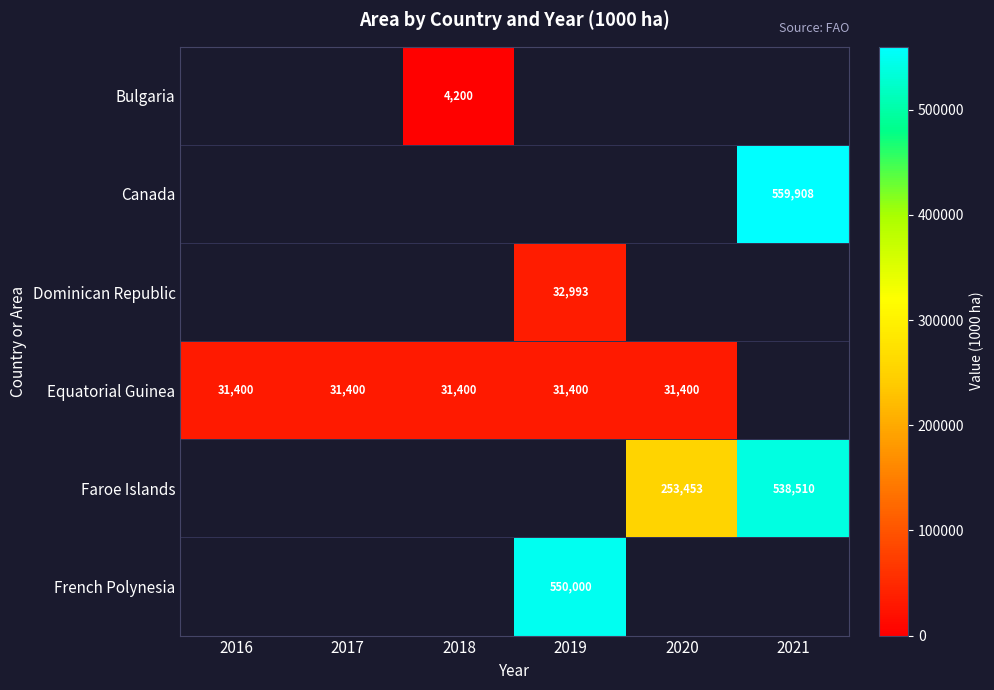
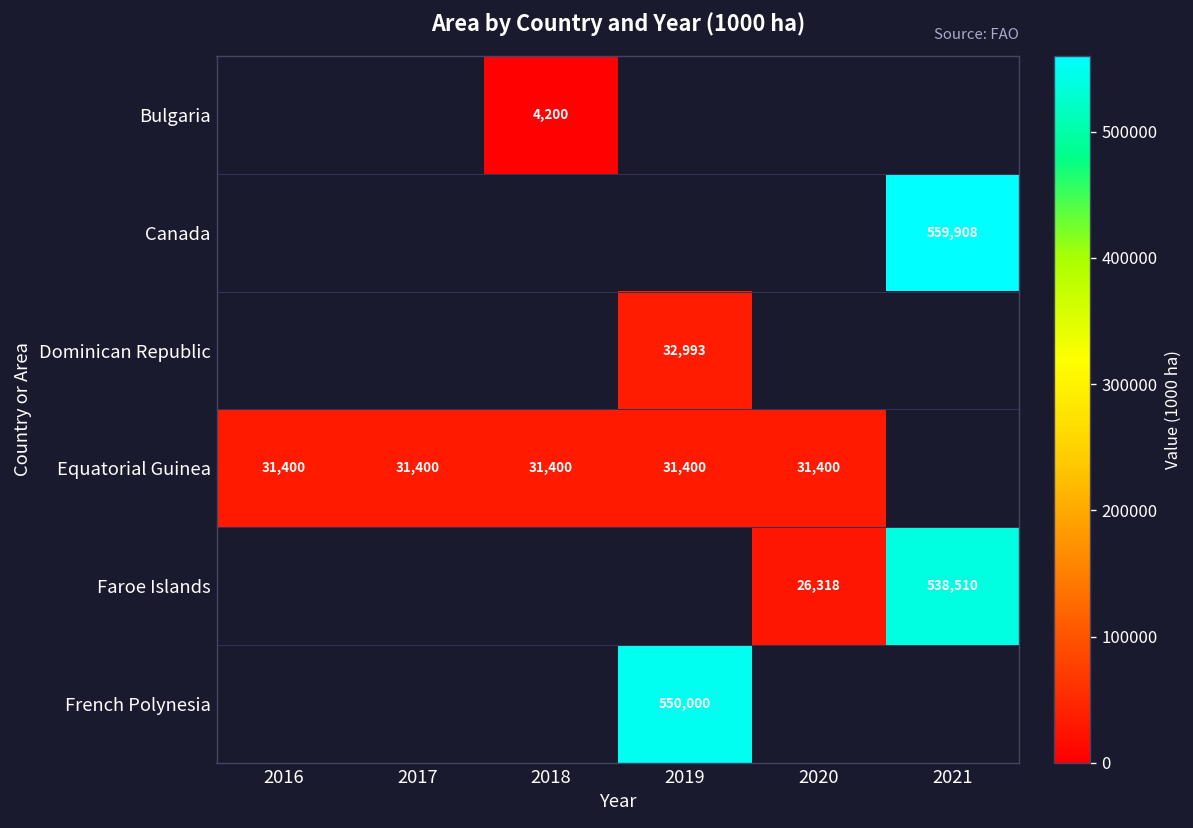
Faroe Islands, 2020: 253,453 -> 26,318
